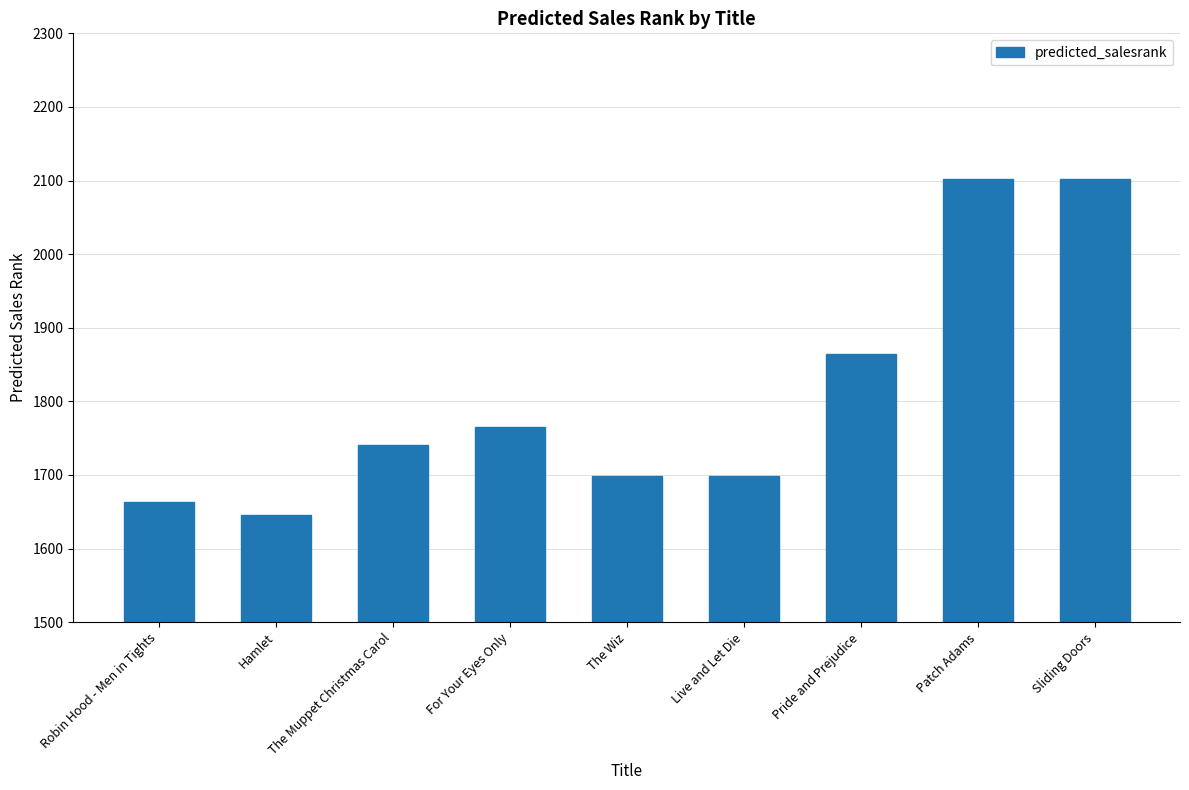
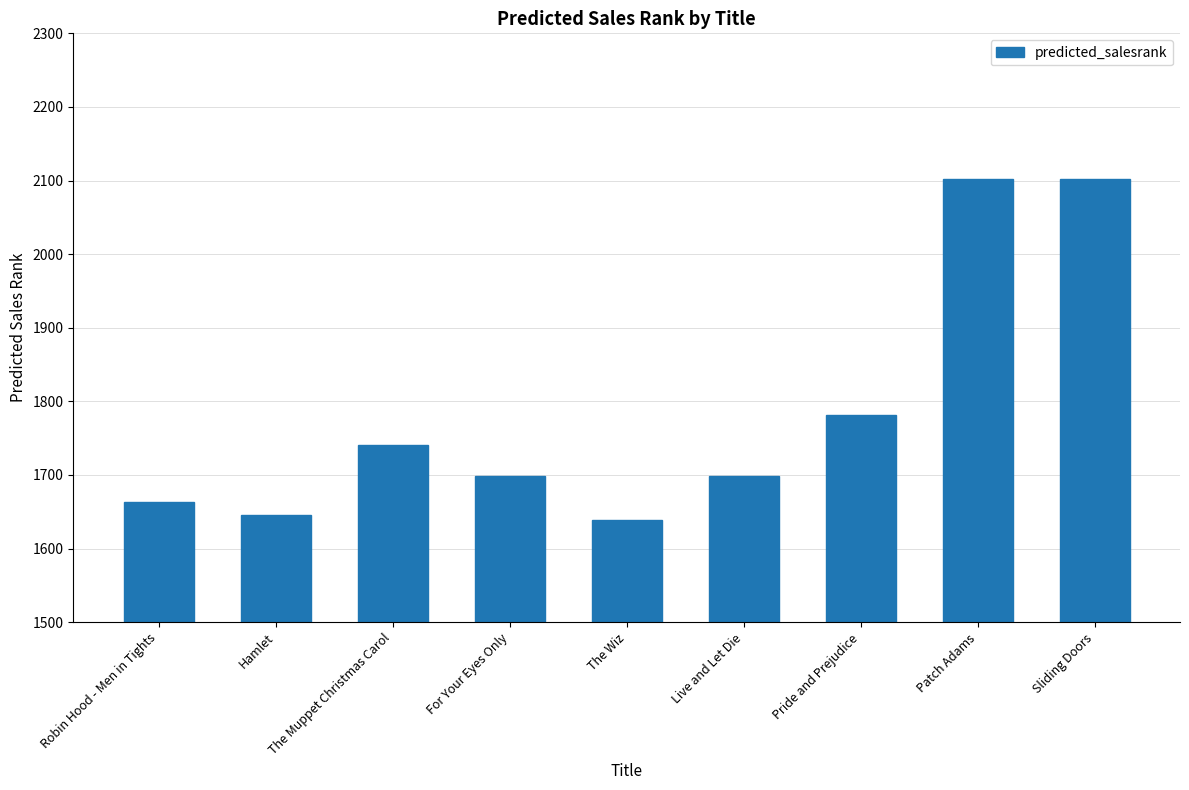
For Your Eyes Only: 1760 -> 1700
The Wiz: 1700 -> 1640
Pride and Prejudice: 1860 -> 1780
